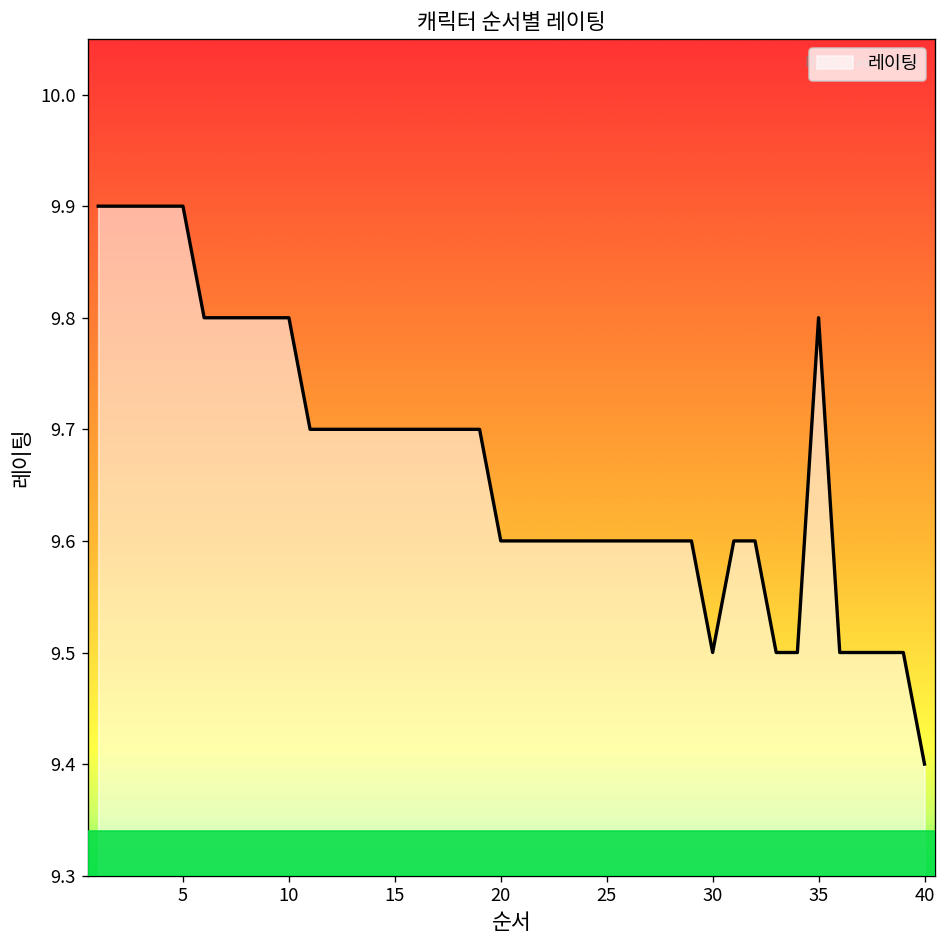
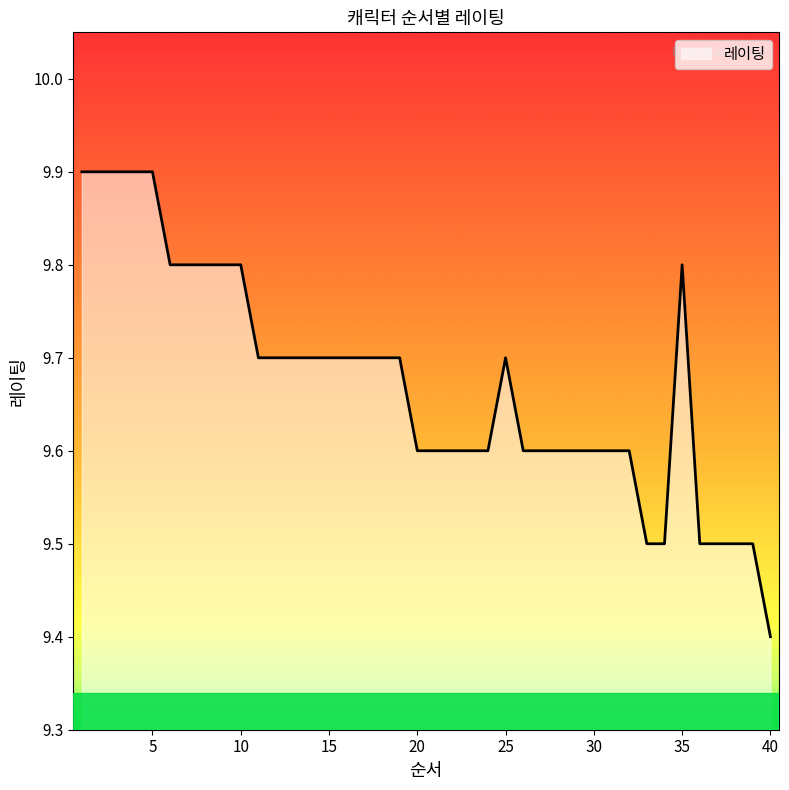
25: 9.6 -> 9.7
30: 9.5 -> 9.6
